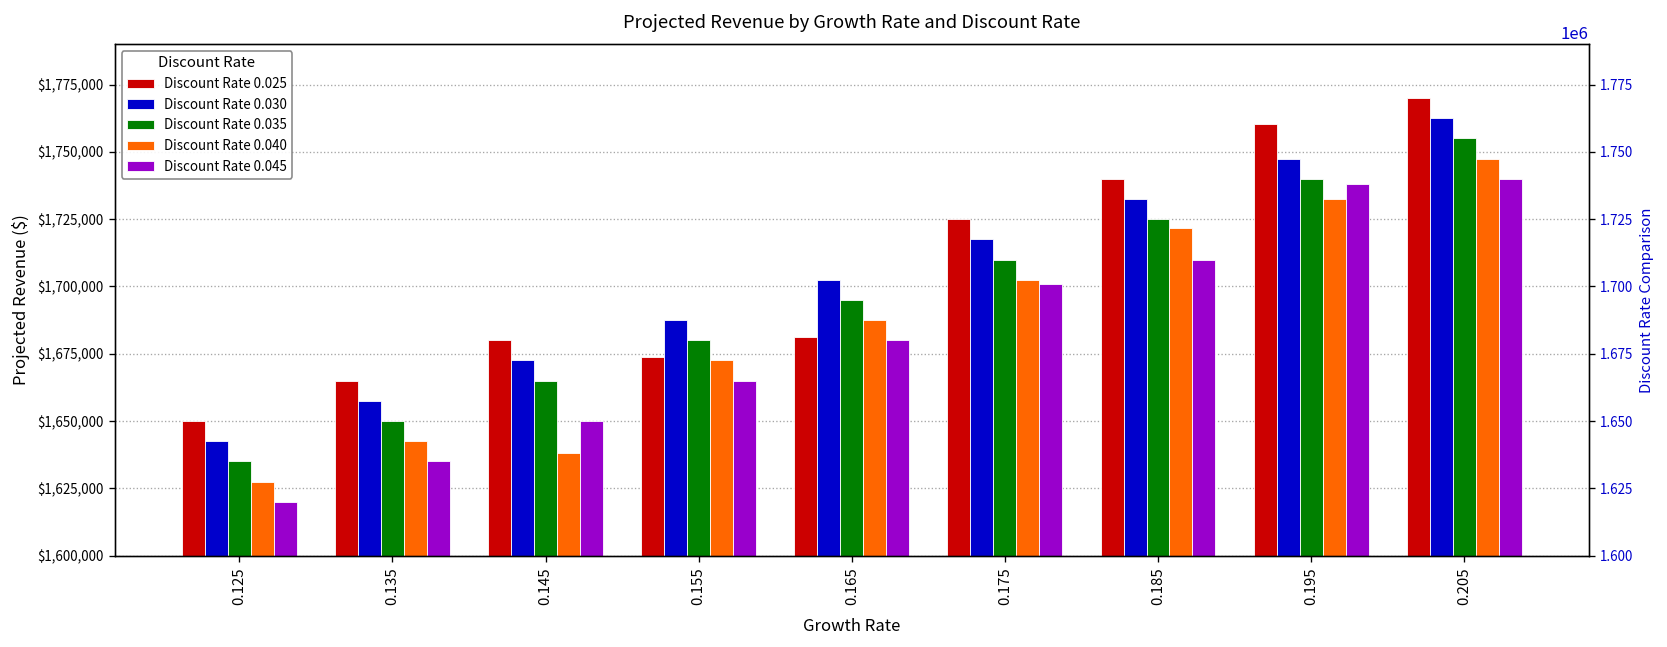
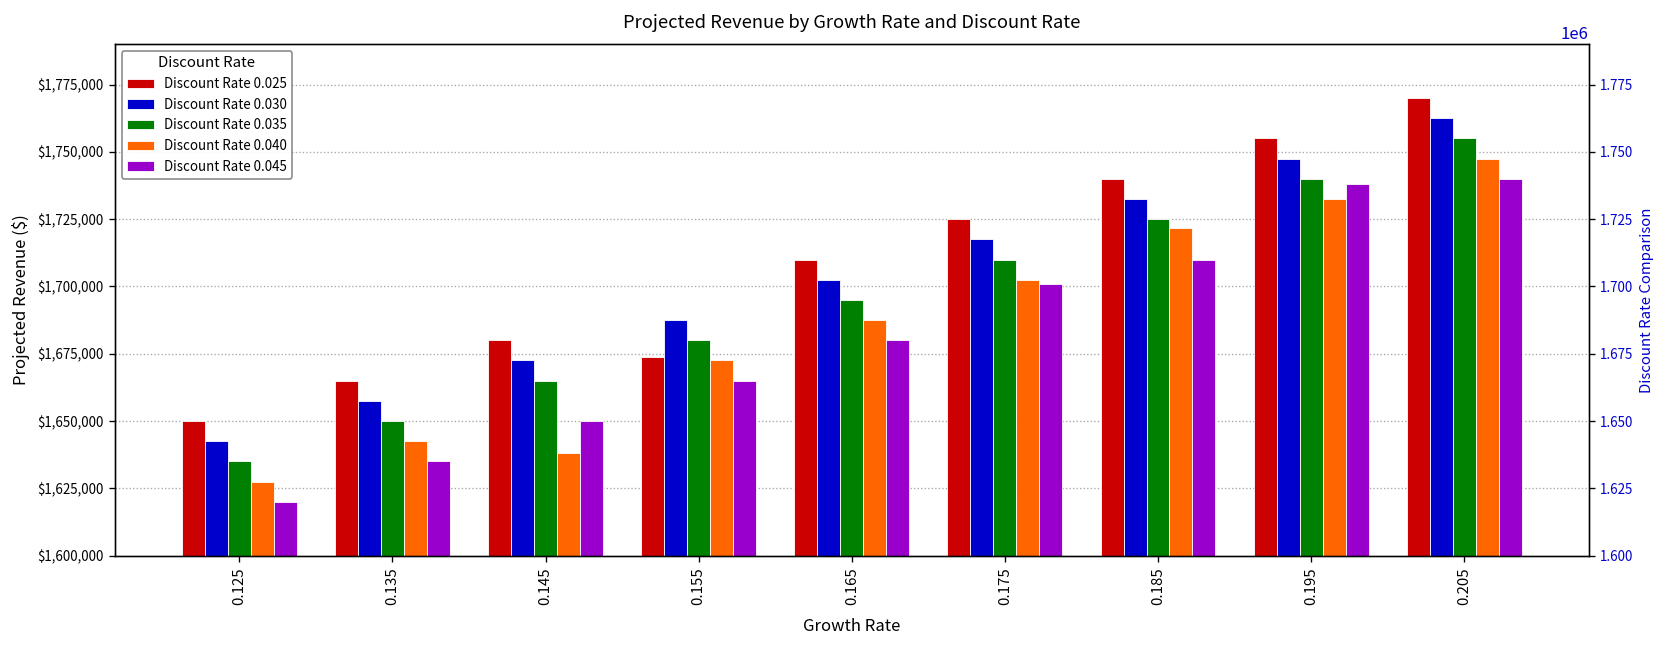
Discount Rate 0.025, 0.165: $1,681,000 -> $1,710,000
Discount Rate 0.025, 0.195: $1,760,000 -> $1,755,000
